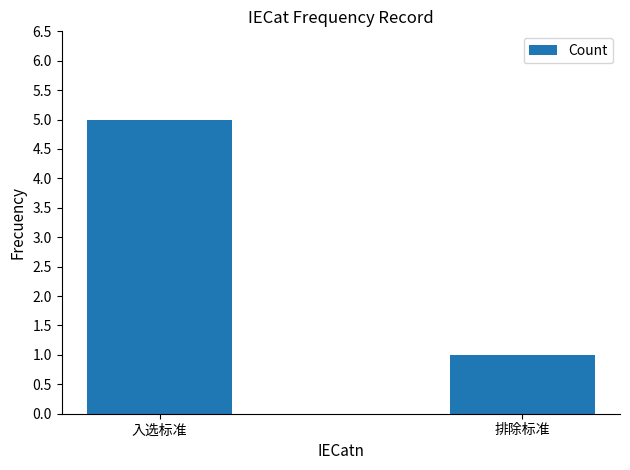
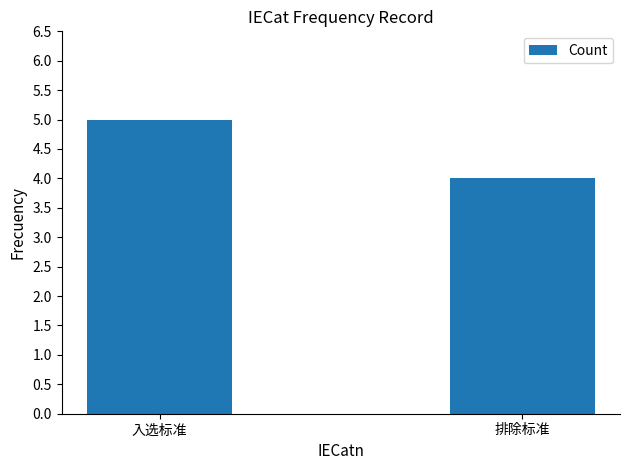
排除标准: 1 -> 4
